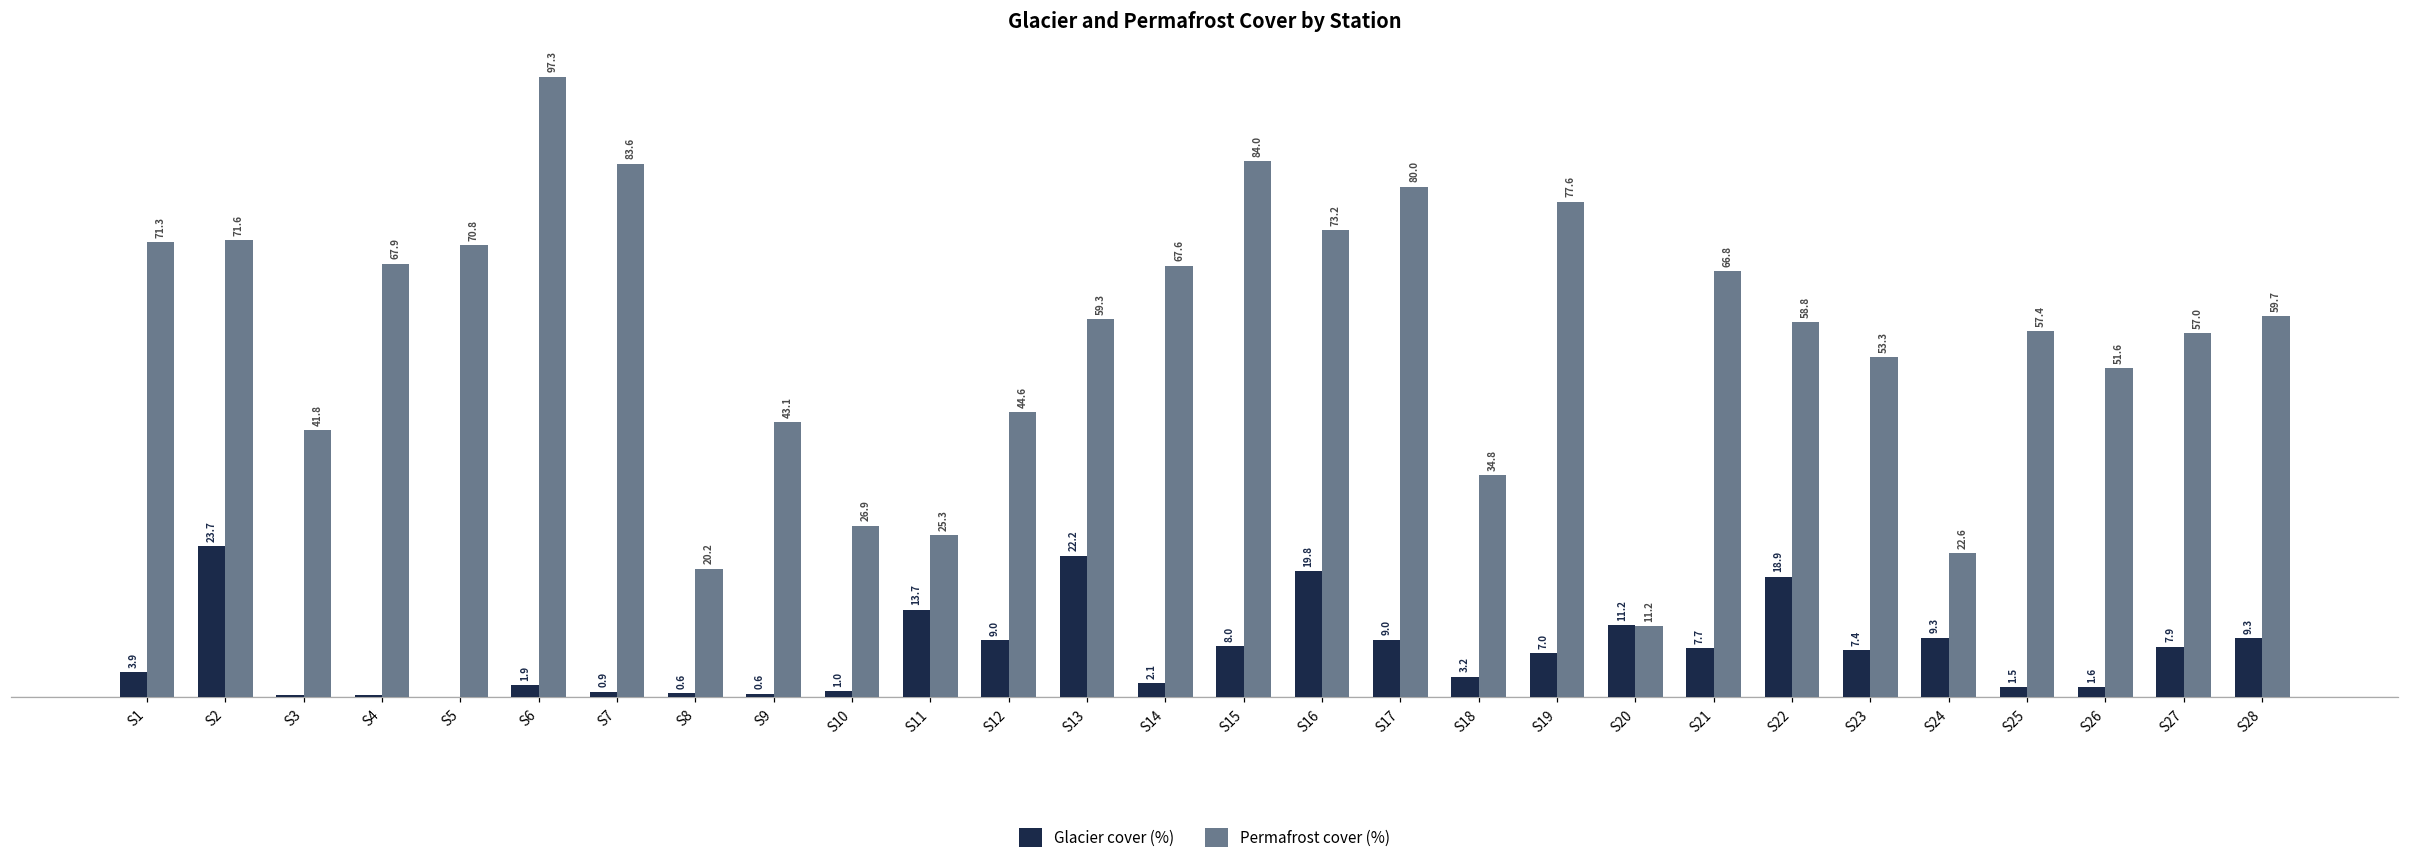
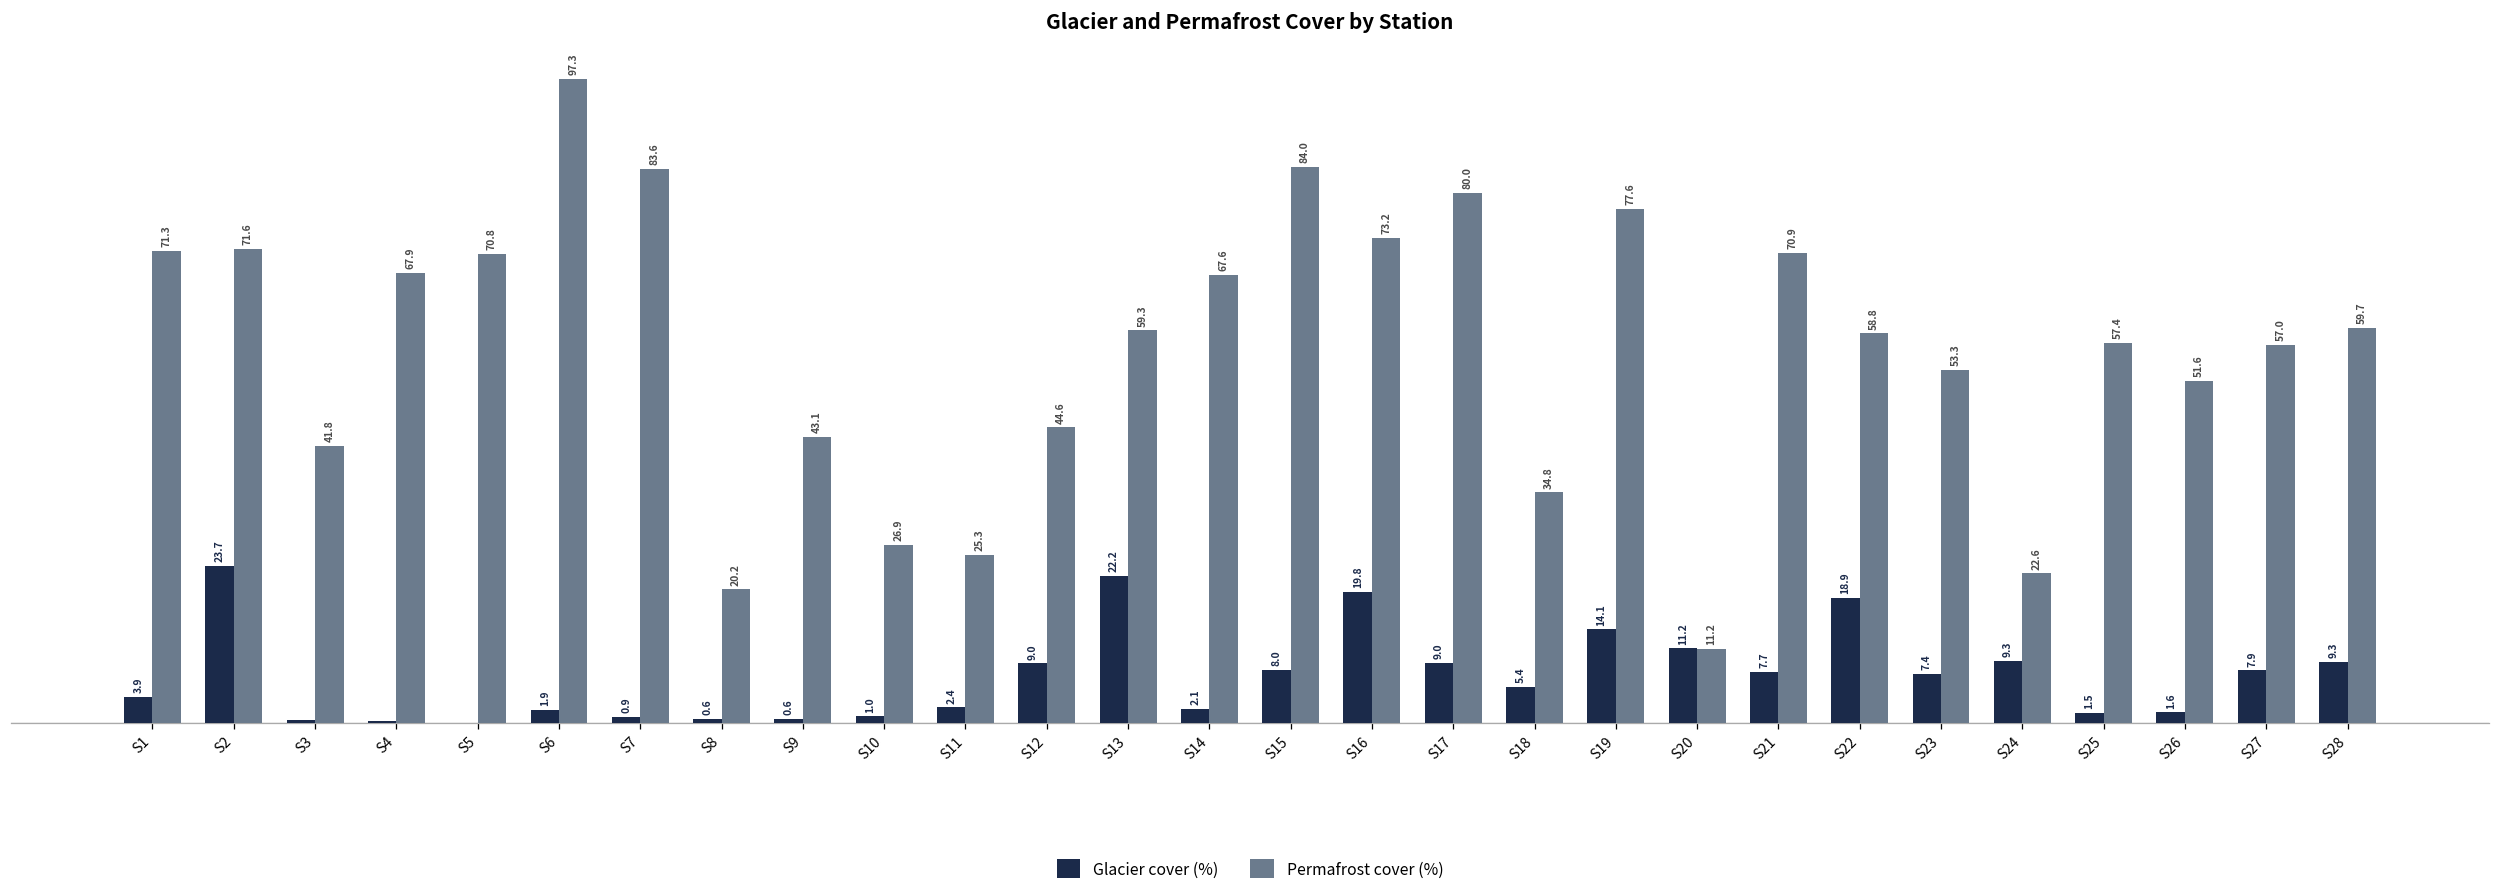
Glacier cover (%), S11: 13.7 -> 2.4
Glacier cover (%), S18: 3.2 -> 5.4
Glacier cover (%), S19: 7.0 -> 14.1
Permafrost cover (%), S21: 66.8 -> 70.9
